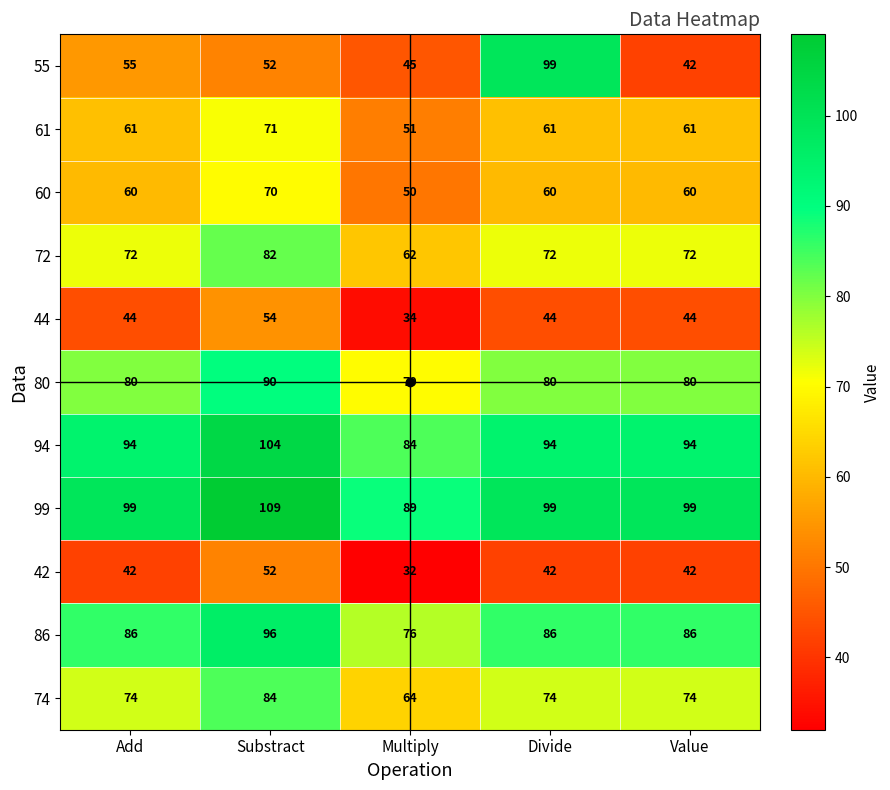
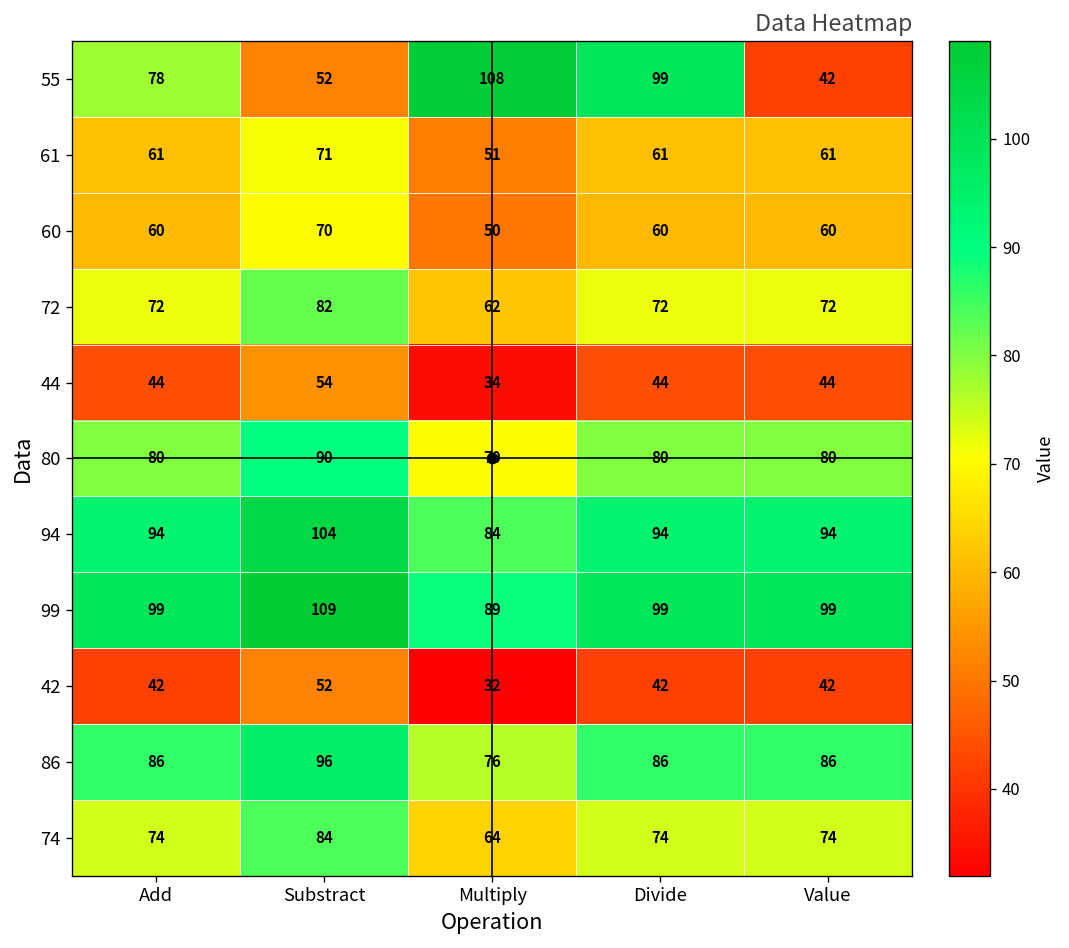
55, Add: 55 -> 78
55, Multiply: 45 -> 108
